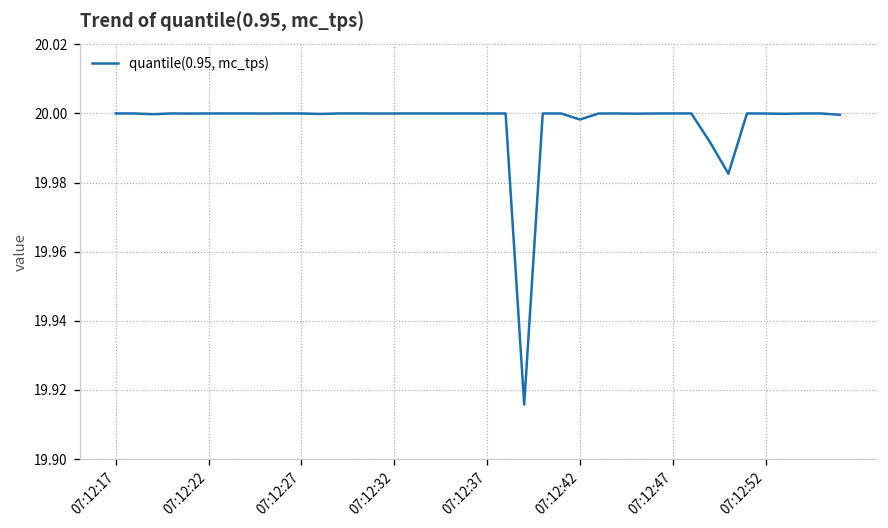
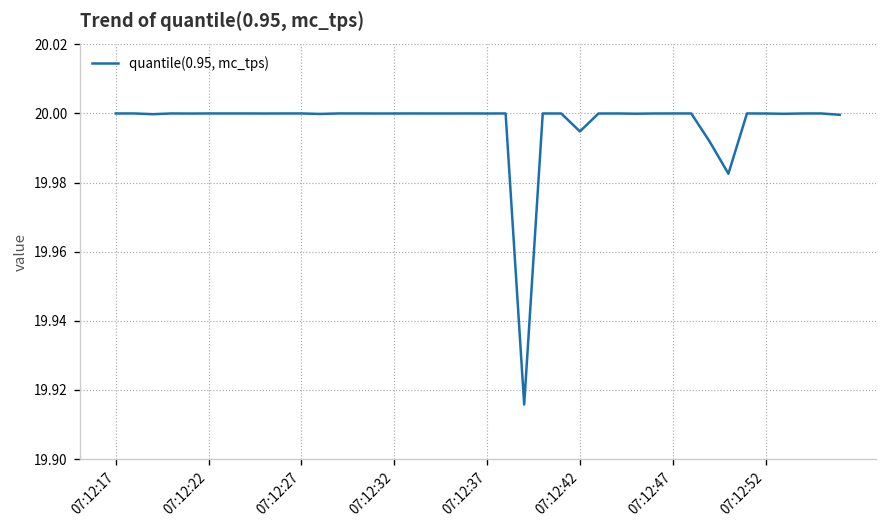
07:12:42: 19.998 -> 19.995
